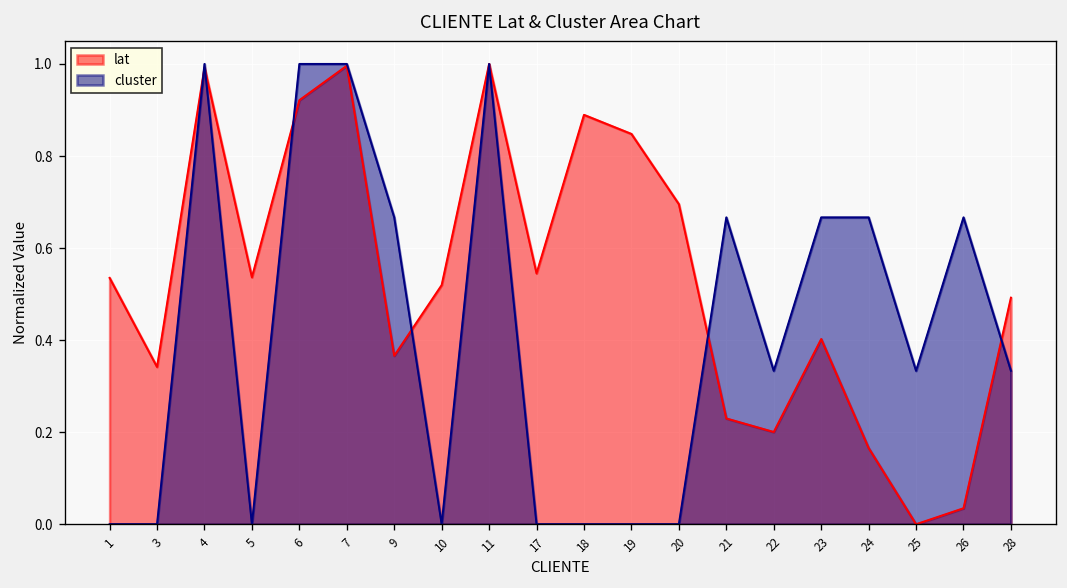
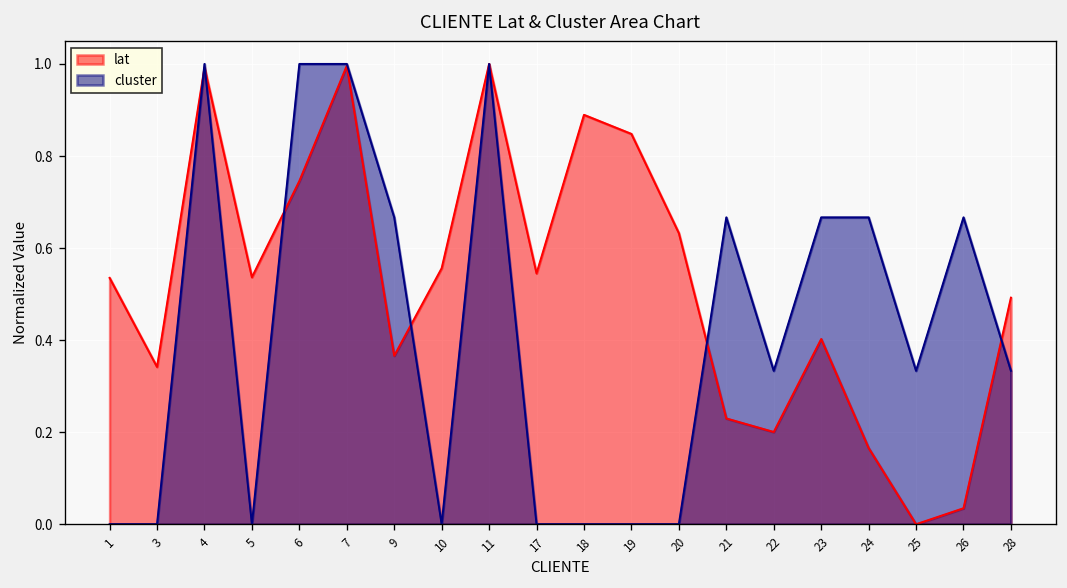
lat, 6: 0.92 -> 0.75
lat, 10: 0.52 -> 0.56
lat, 20: 0.70 -> 0.63
